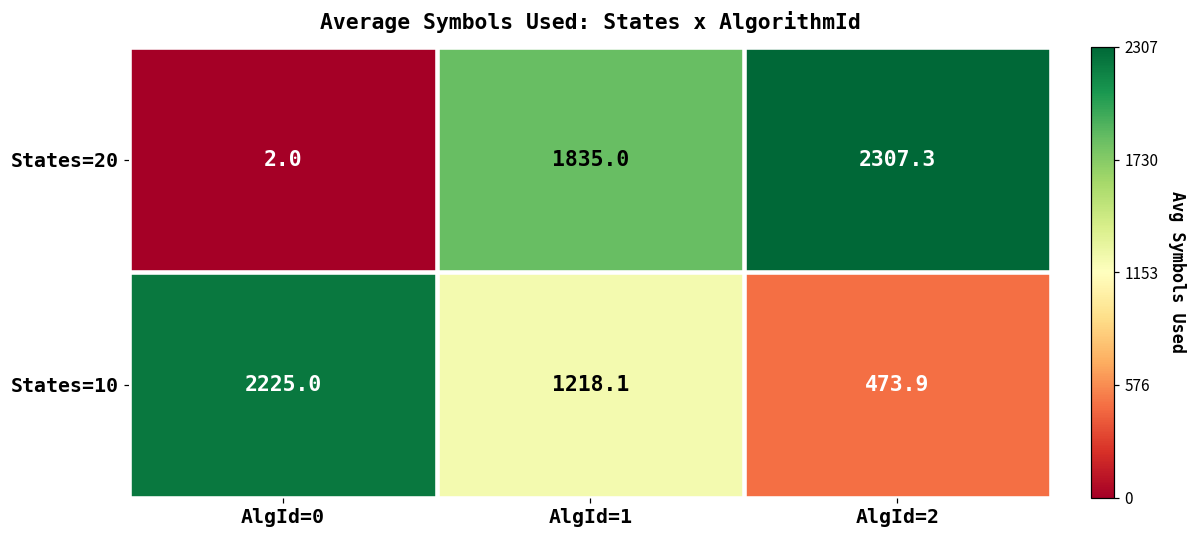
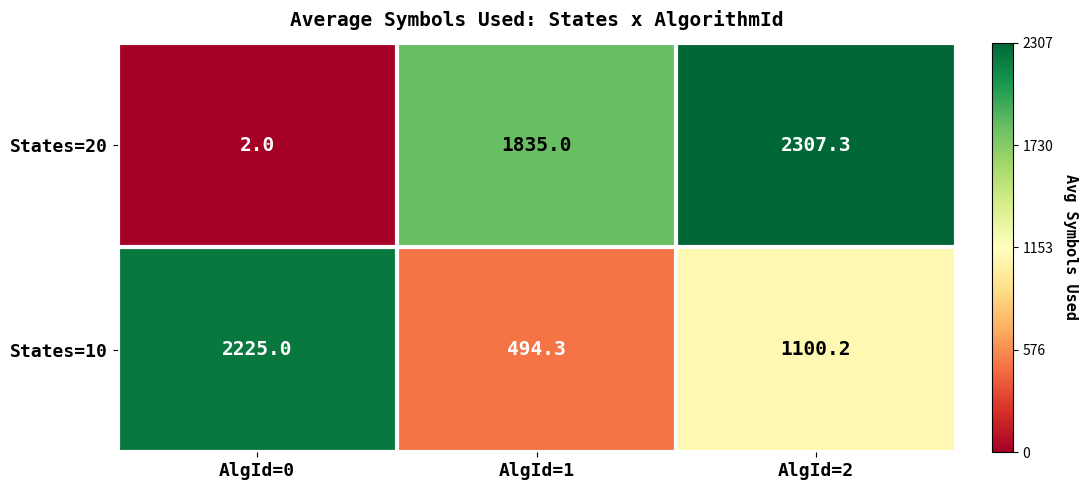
States=10, AlgId=1: 1218.1 -> 494.3
States=10, AlgId=2: 473.9 -> 1100.2
